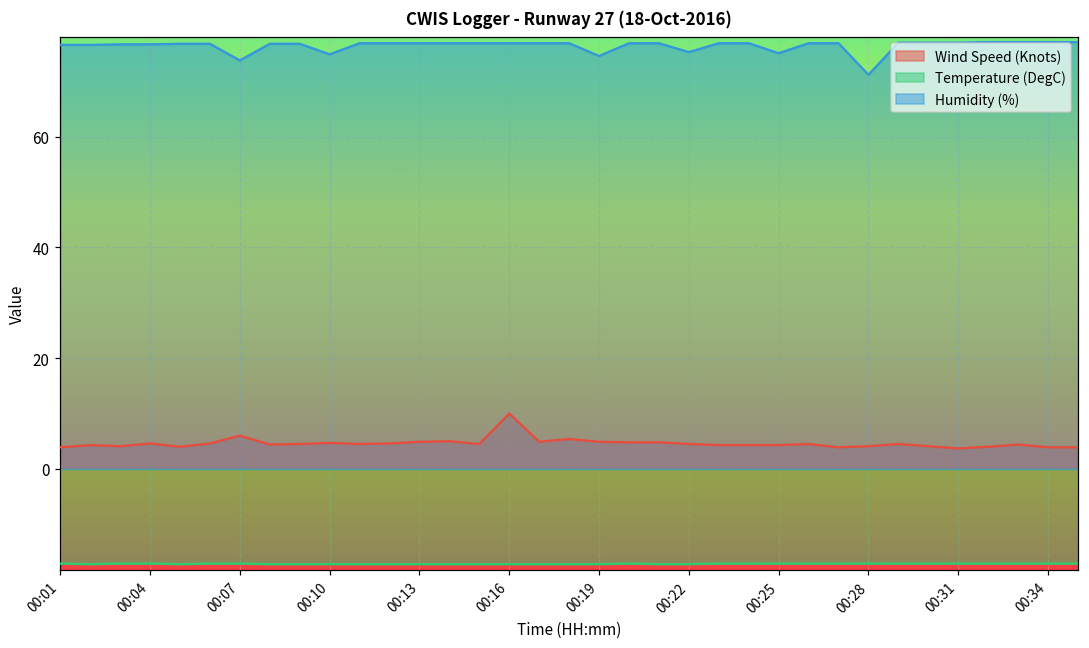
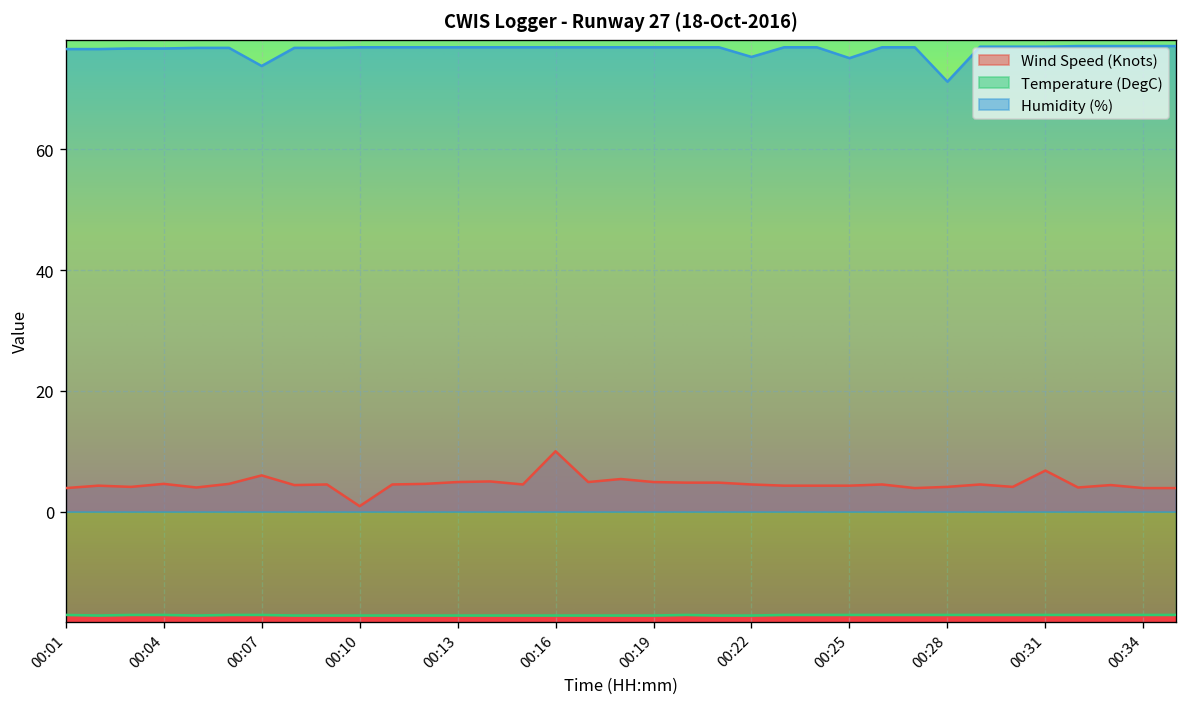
Wind Speed (Knots), 00:10: 5 -> 1
Humidity (%), 00:10: 75 -> 77
Humidity (%), 00:19: 75 -> 77
Wind Speed (Knots), 00:31: 4 -> 7
